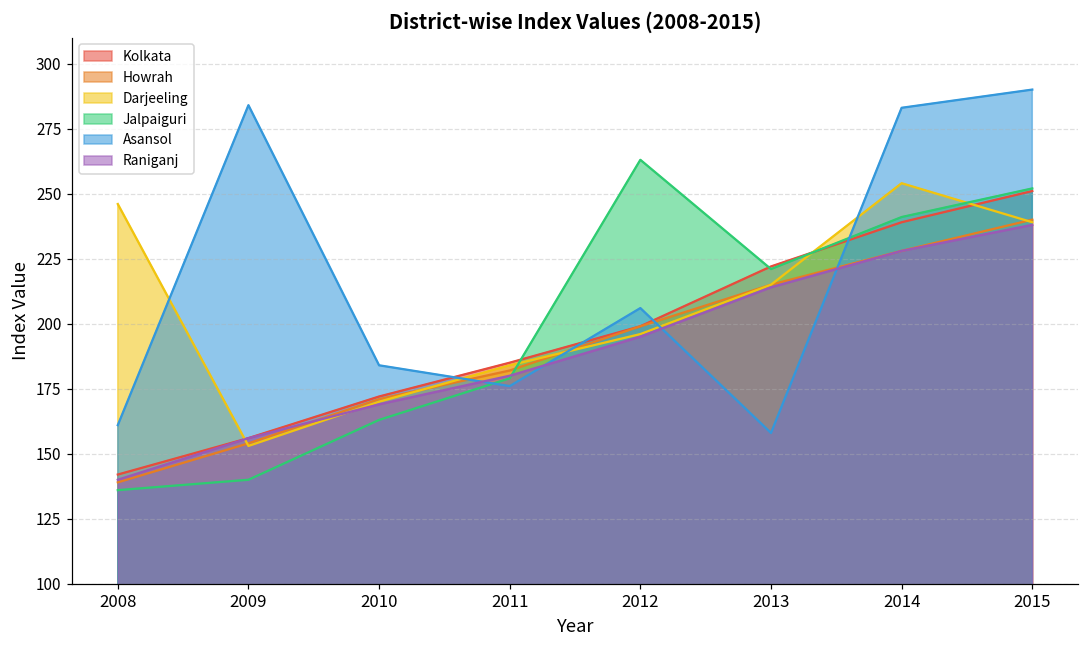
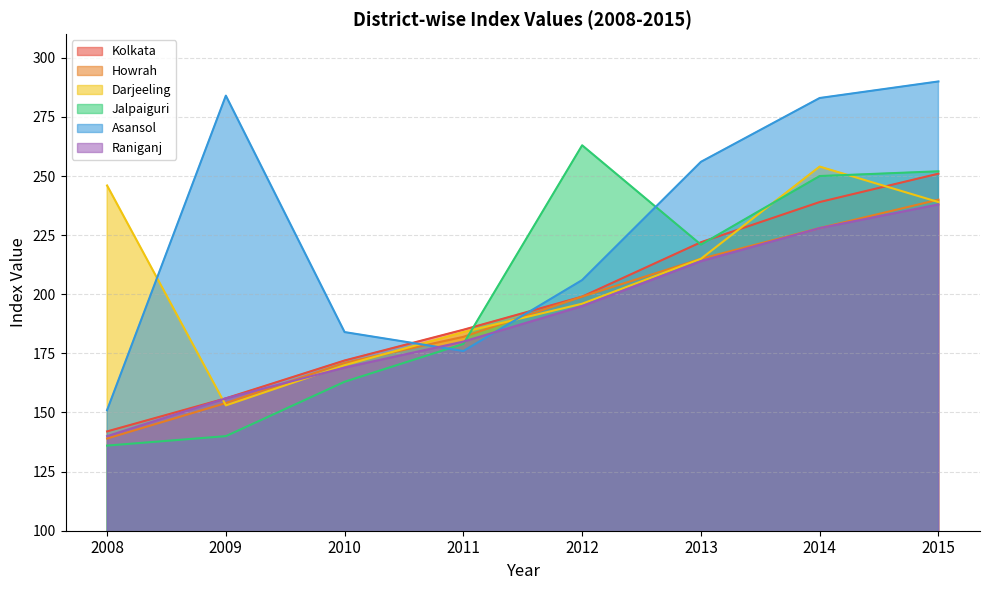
Asansol, 2008: 161 -> 151
Asansol, 2013: 158 -> 256
Jalpaiguri, 2014: 241 -> 250
